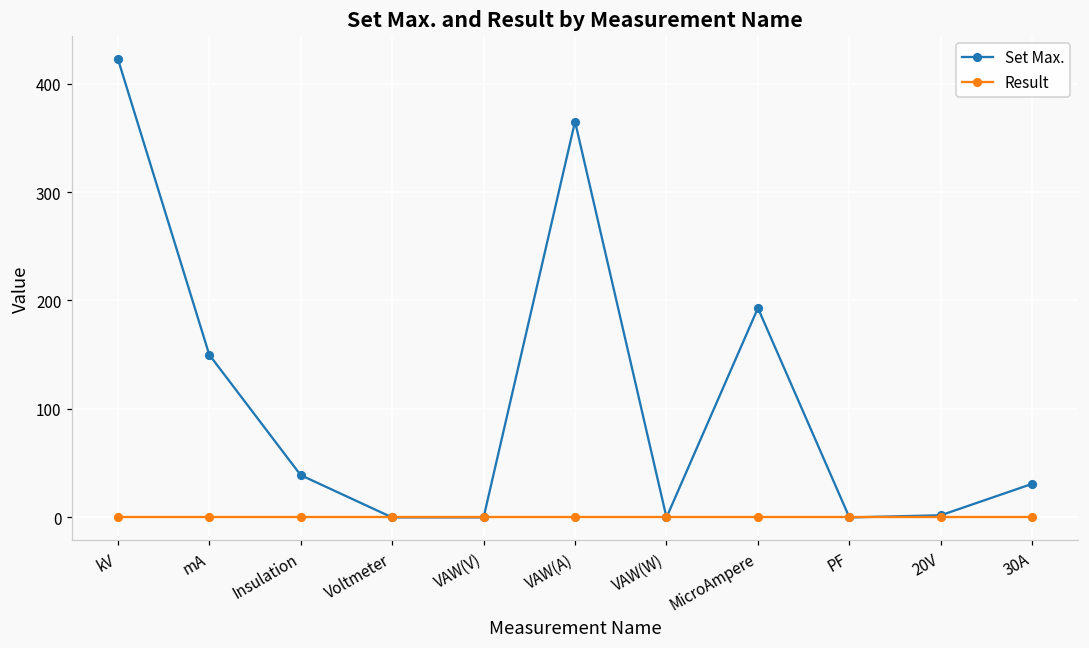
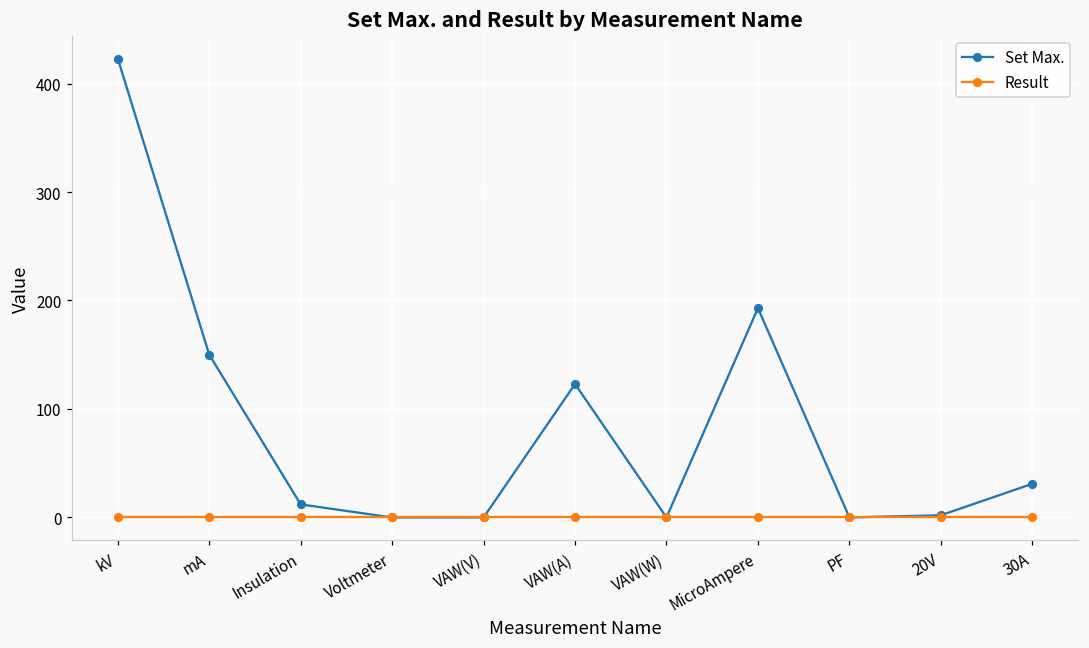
Set Max., Insulation: 40 -> 10
Set Max., VAW(A): 370 -> 120
